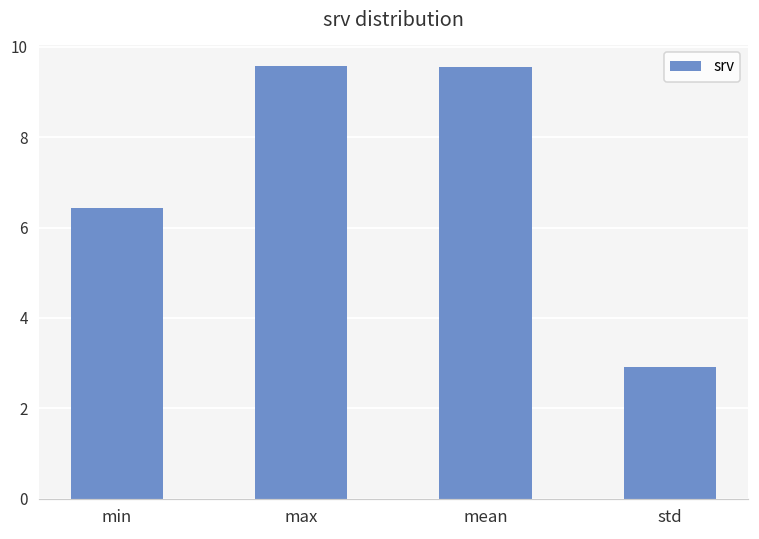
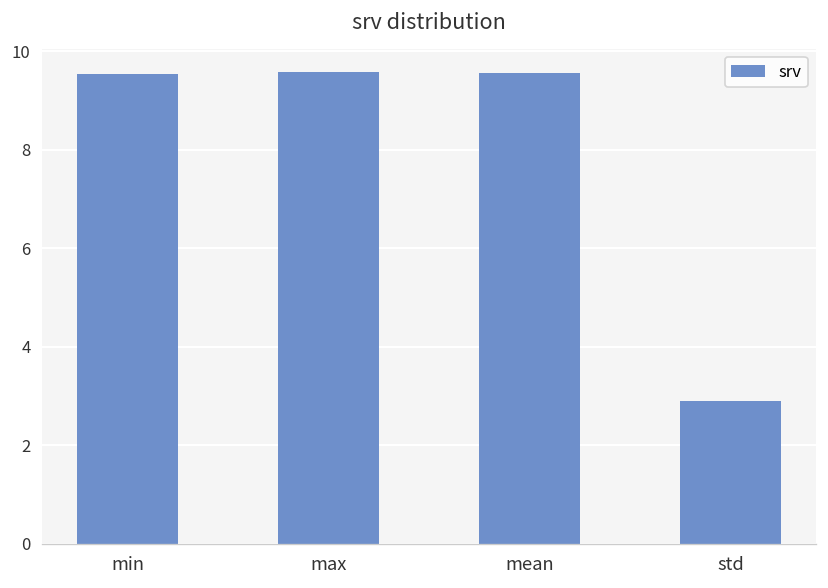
min: 6.4 -> 9.5
